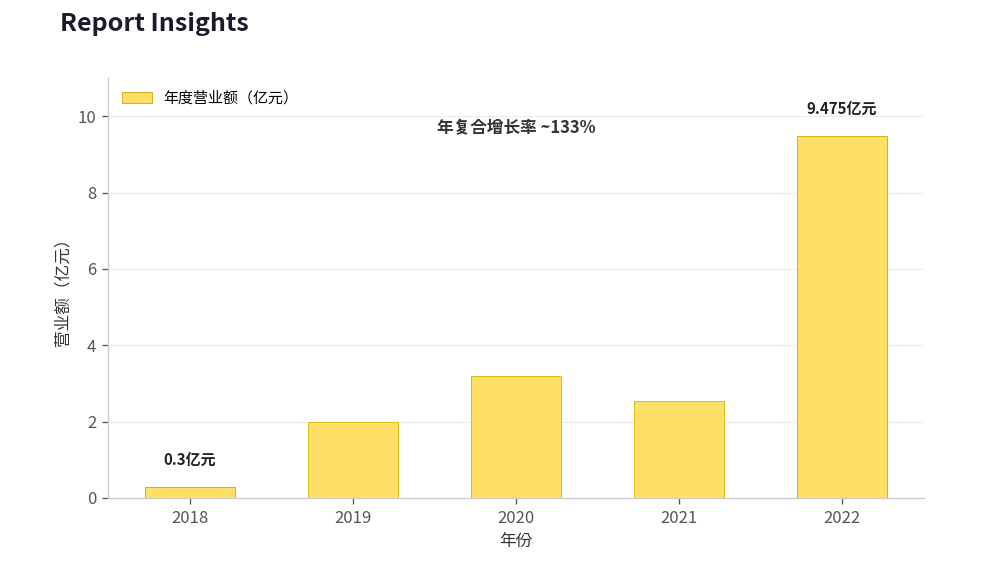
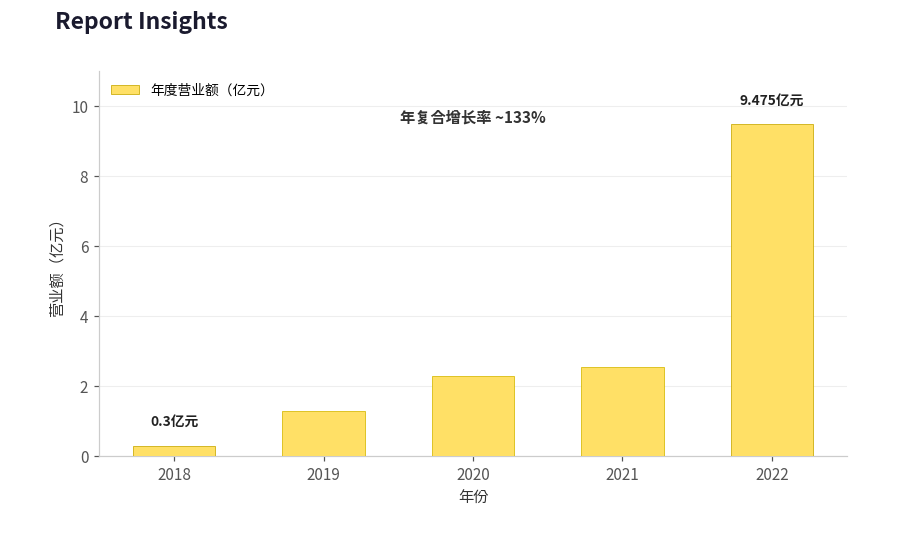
2019: 2.0 -> 1.3
2020: 3.2 -> 2.3
